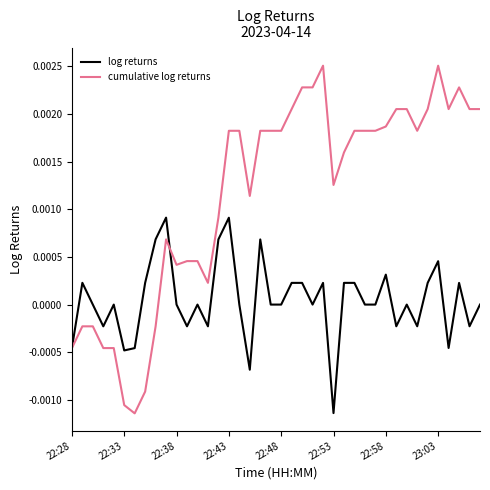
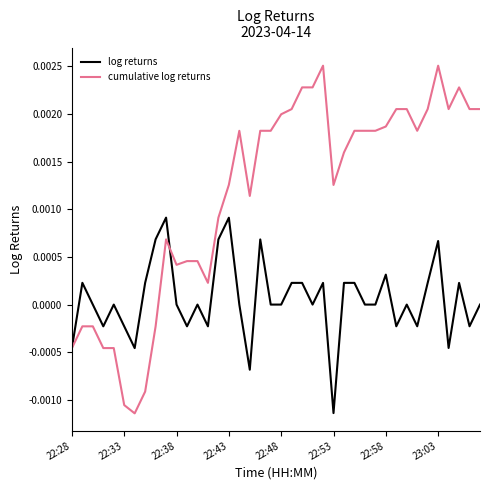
log returns, 22:33: -0.0005 -> -0.0002
cumulative log returns, 22:43: 0.0018 -> 0.0013
cumulative log returns, 22:48: 0.0018 -> 0.0020
log returns, 23:03: 0.0005 -> 0.0007
